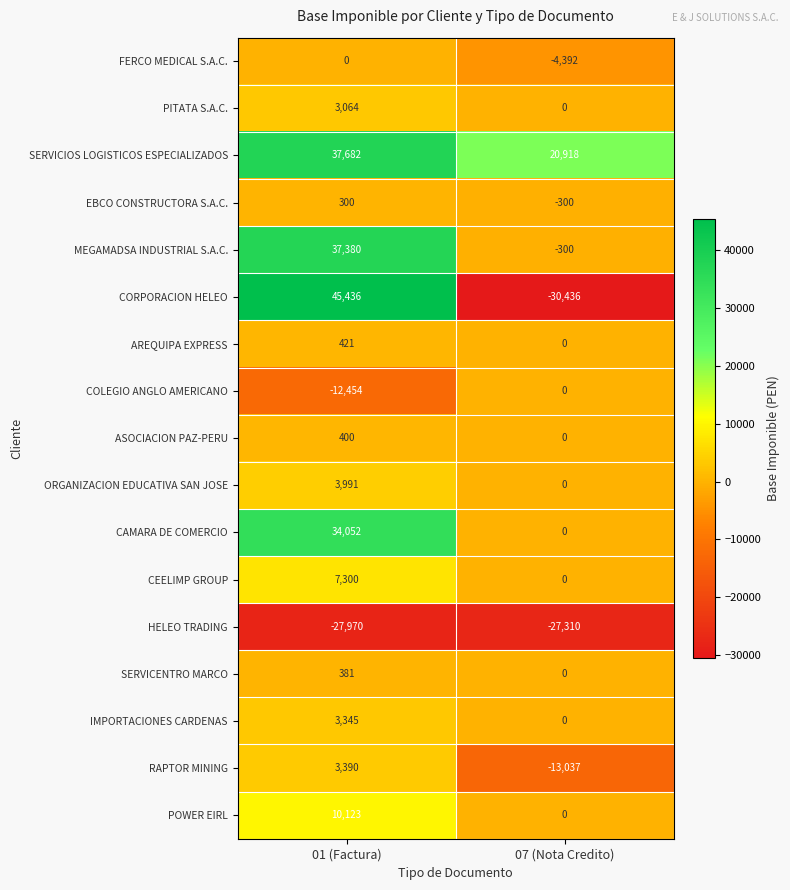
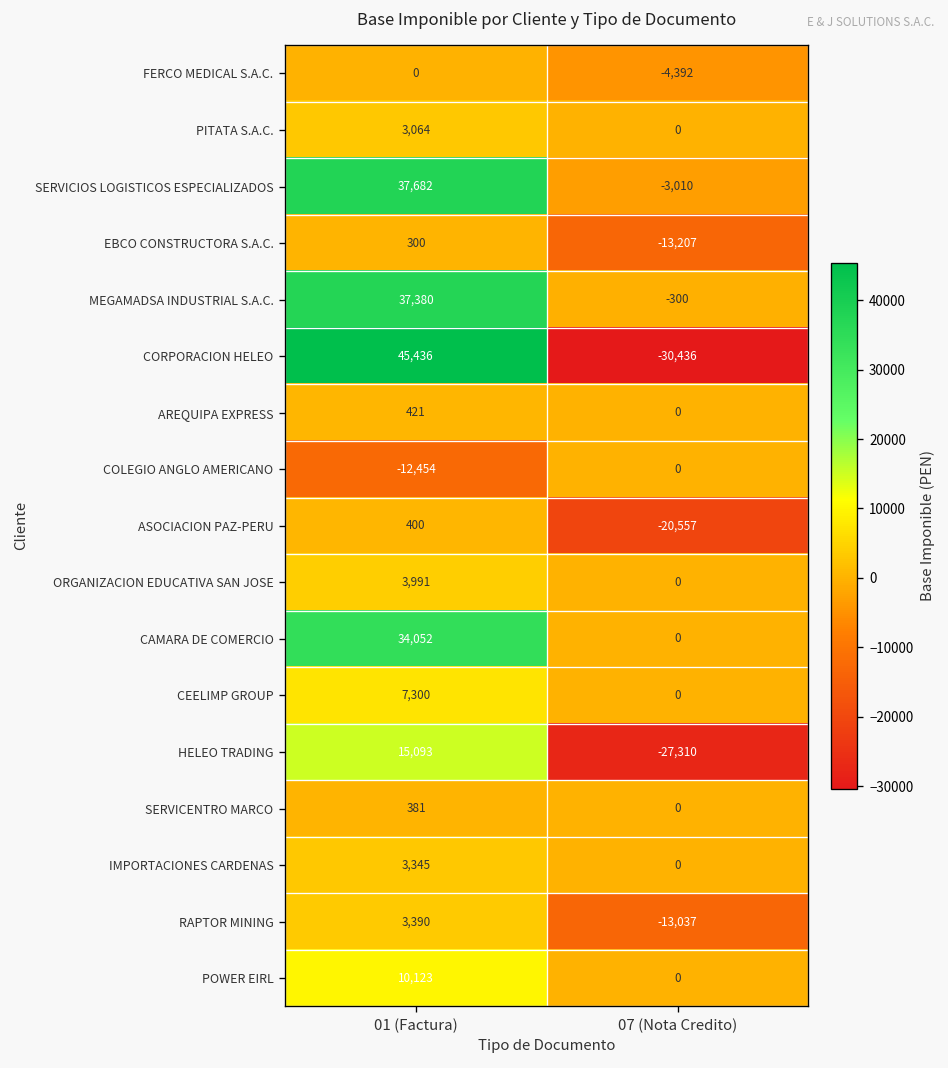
SERVICIOS LOGISTICOS ESPECIALIZADOS, 07 (Nota Credito): 20,918 -> -3,010
EBCO CONSTRUCTORA S.A.C., 07 (Nota Credito): -300 -> -13,207
ASOCIACION PAZ-PERU, 07 (Nota Credito): 0 -> -20,557
HELEO TRADING, 01 (Factura): -27,970 -> 15,093
